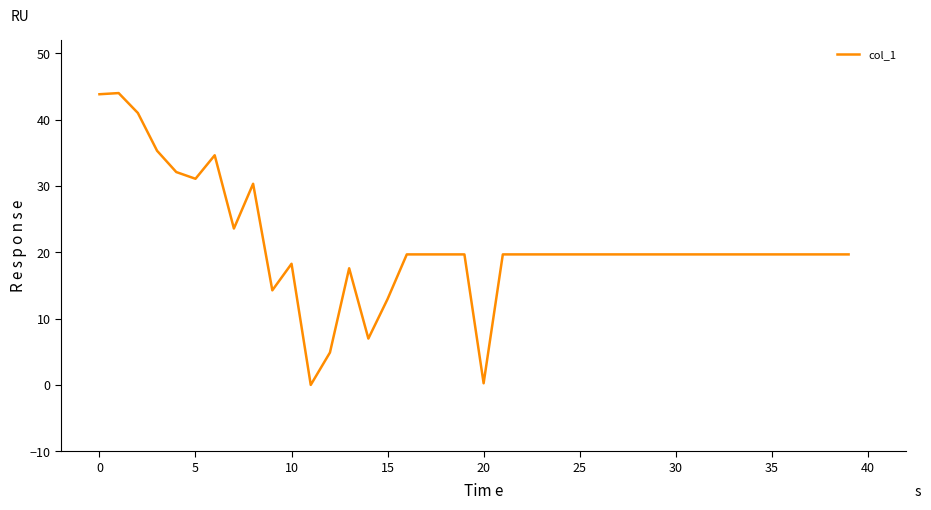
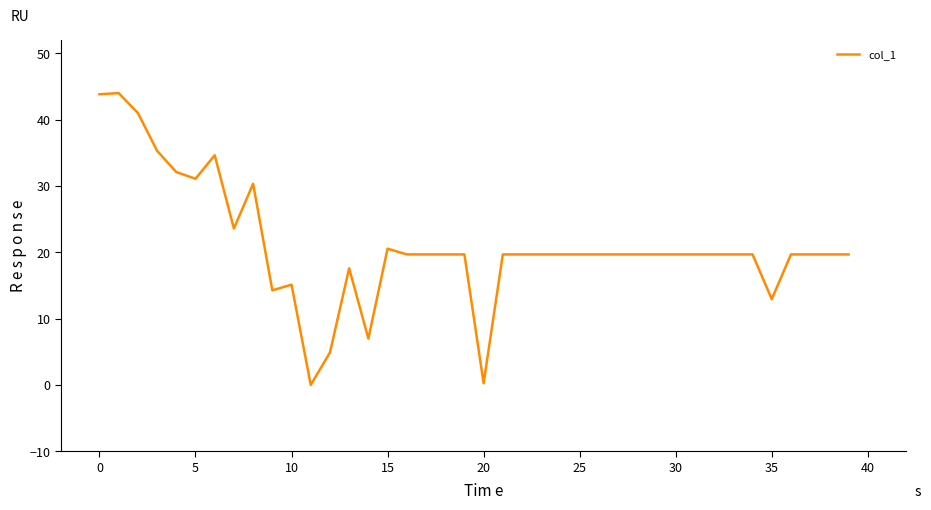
10: 18 -> 15
15: 13 -> 21
35: 20 -> 13
